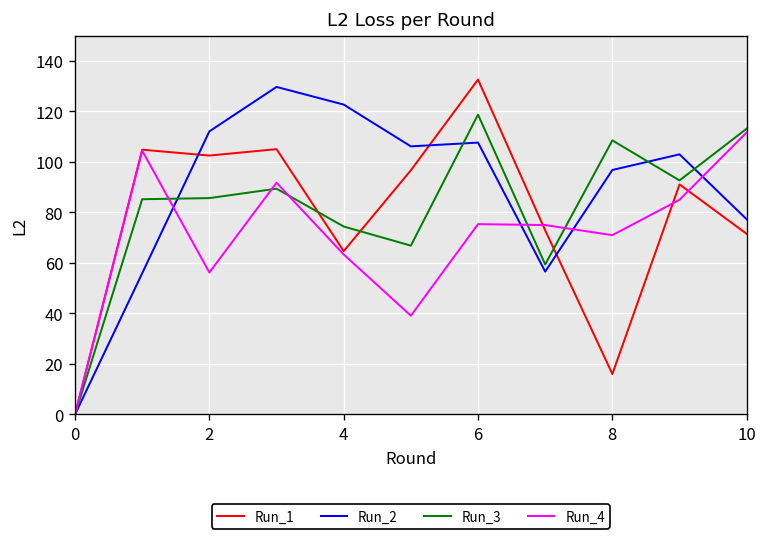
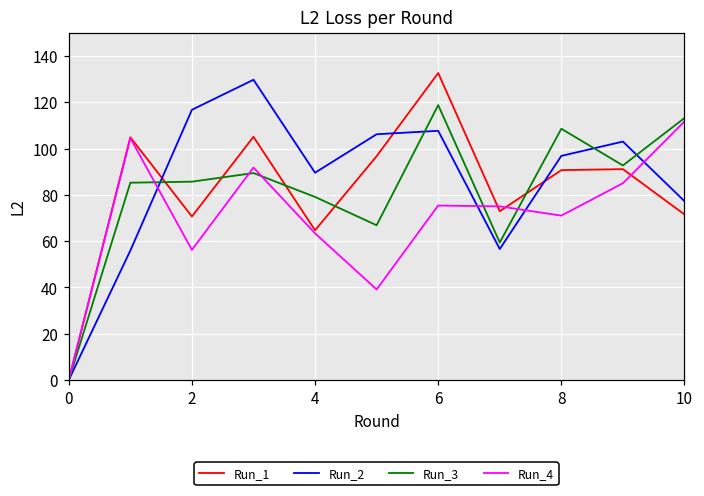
Run_1, 2: 103 -> 71
Run_2, 2: 112 -> 117
Run_2, 4: 123 -> 90
Run_3, 4: 74 -> 79
Run_1, 8: 16 -> 91
